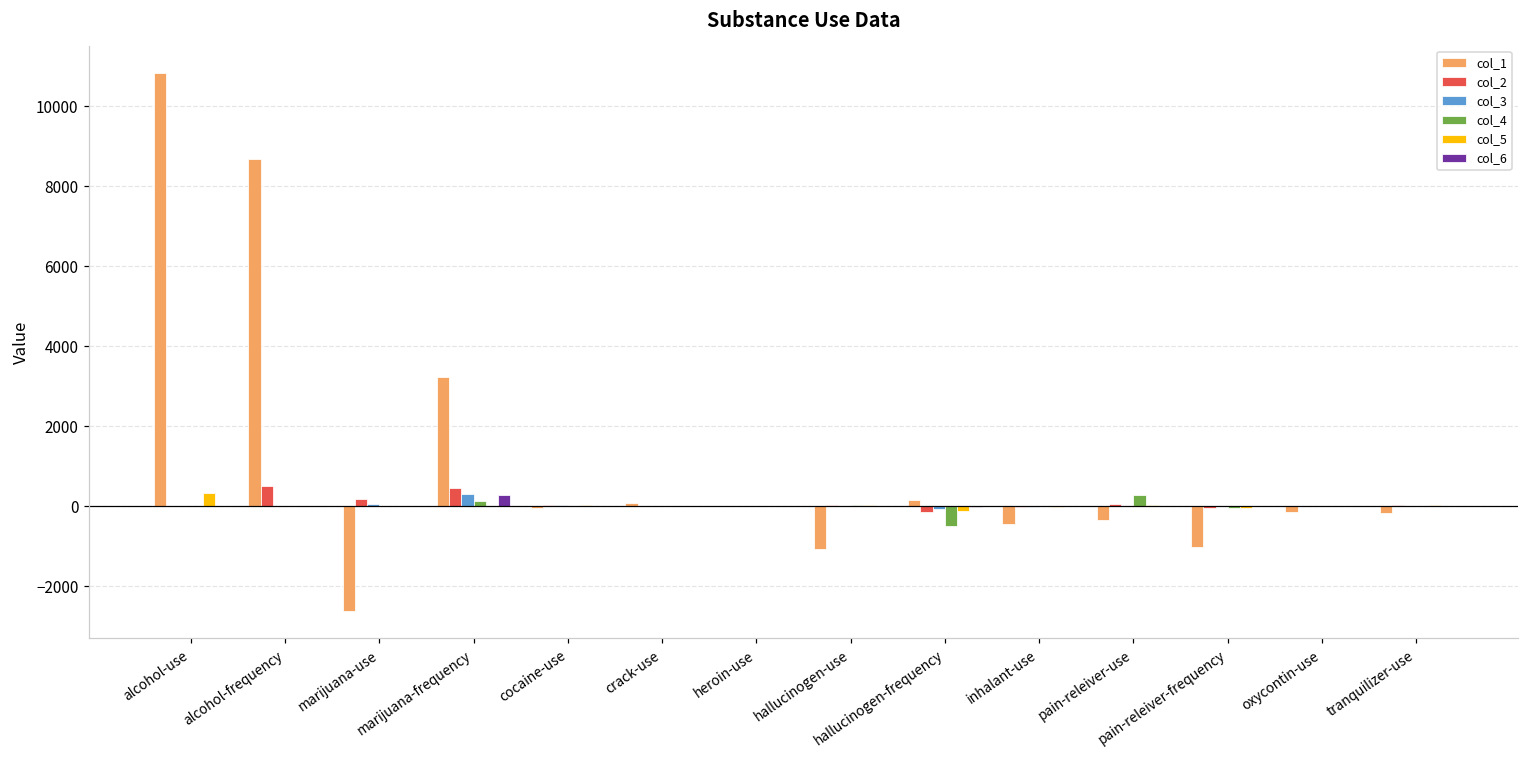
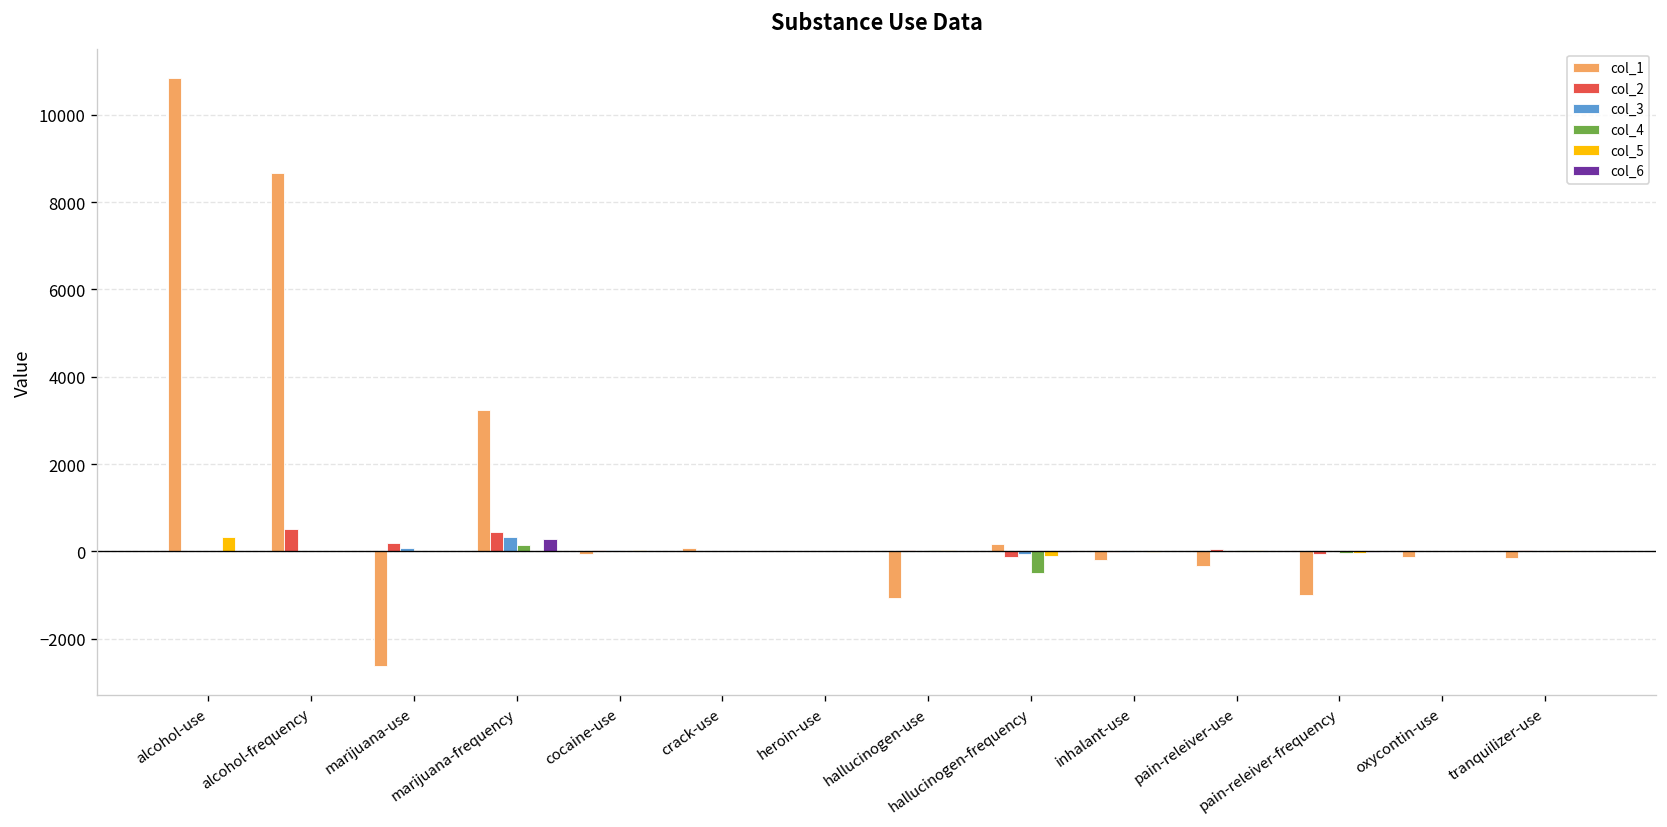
col_1, inhalant-use: -400 -> -200
col_4, pain-releiver-use: 300 -> 0
